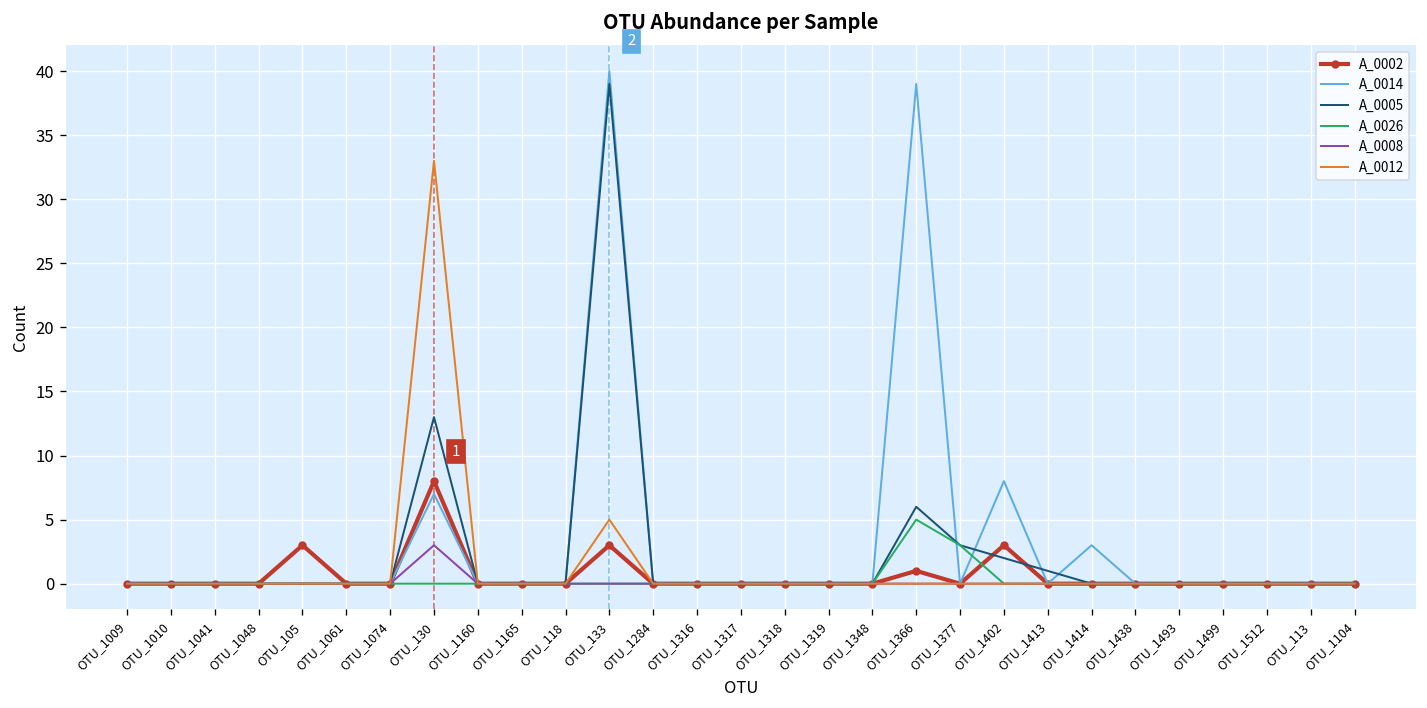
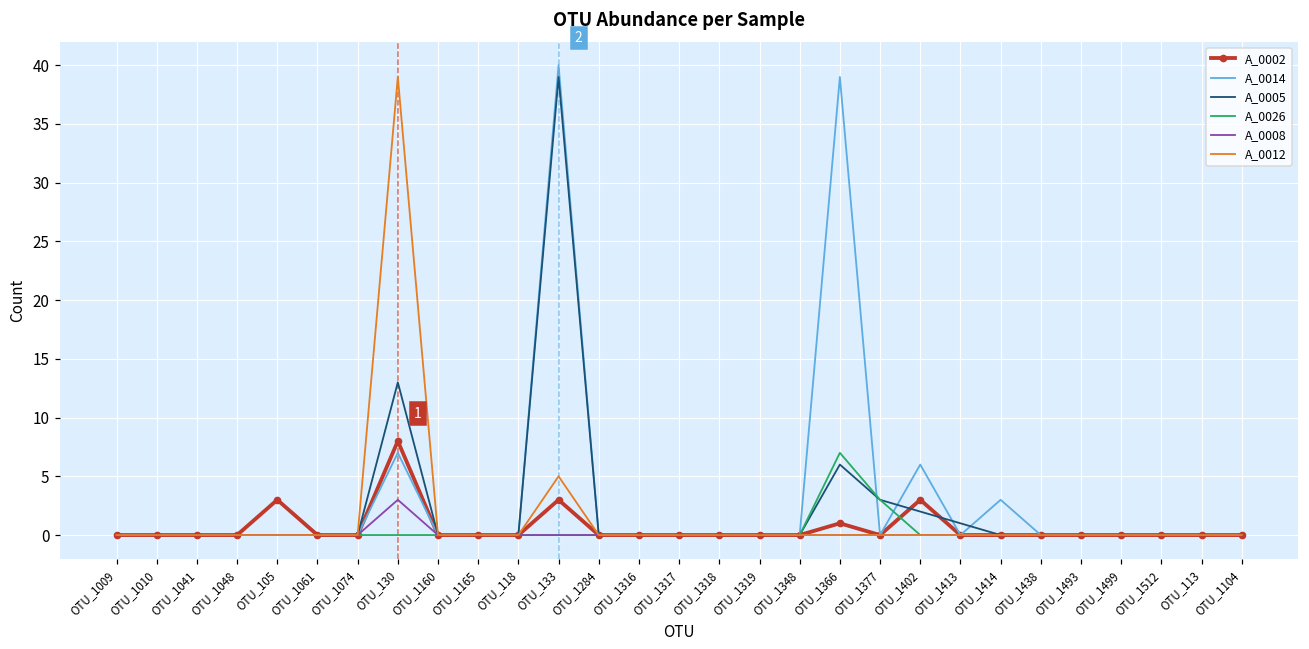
A_0012, OTU_130: 33 -> 39
A_0026, OTU_1366: 5 -> 7
A_0014, OTU_1402: 8 -> 6
